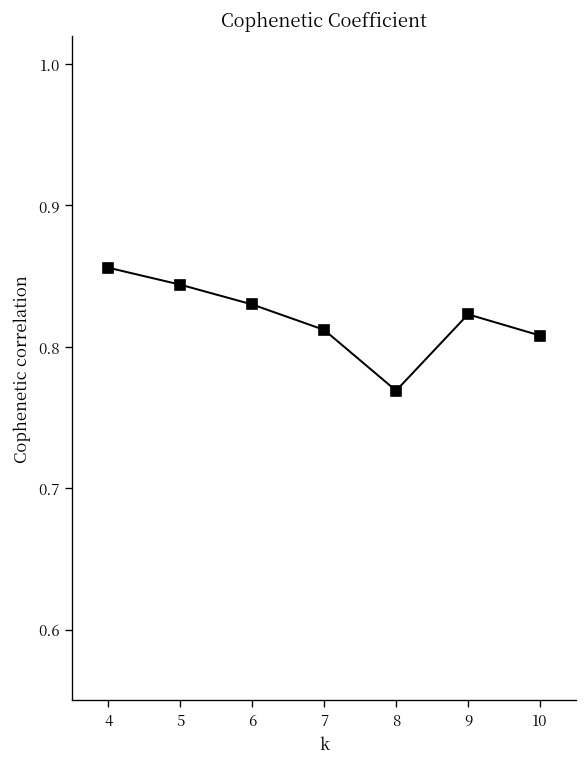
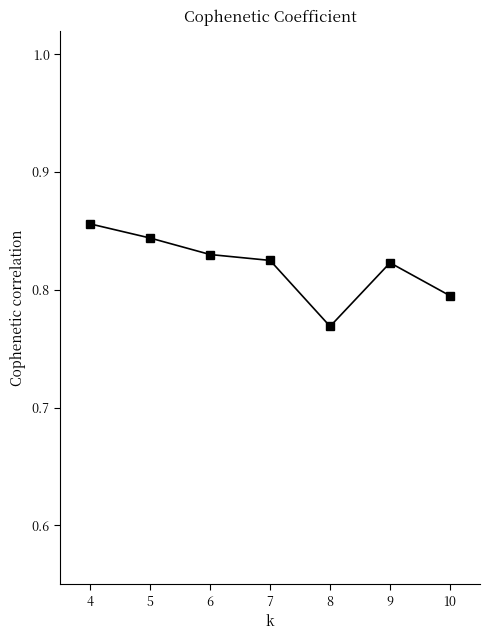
7: 0.812 -> 0.825
10: 0.808 -> 0.795
